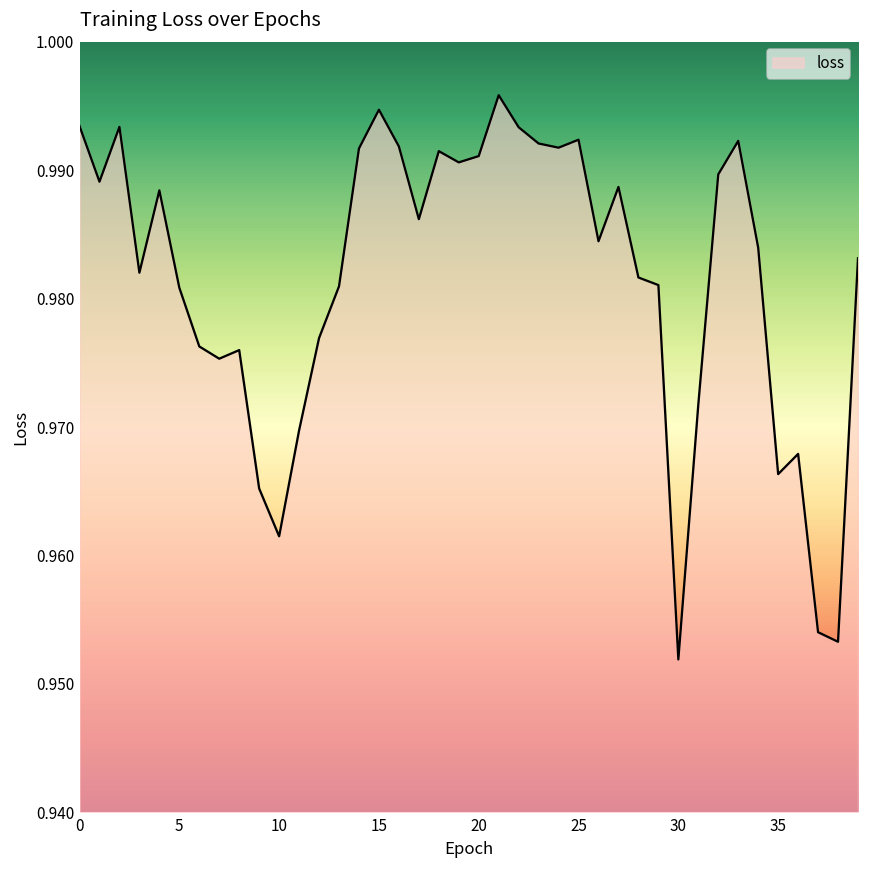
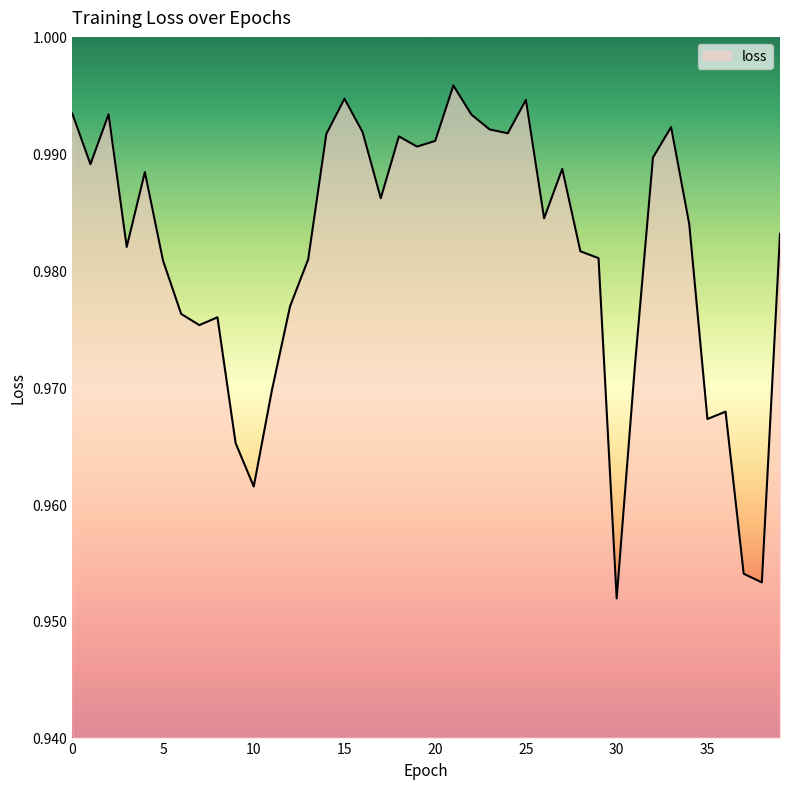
25: 0.9924 -> 0.9946
35: 0.9663 -> 0.9673
